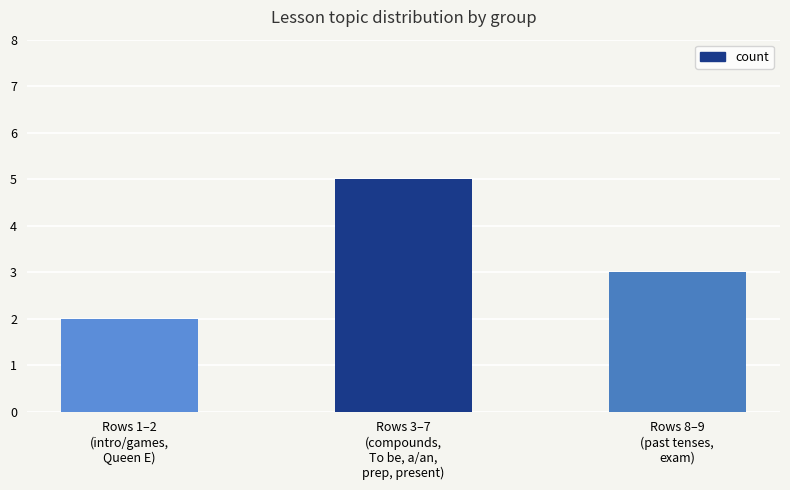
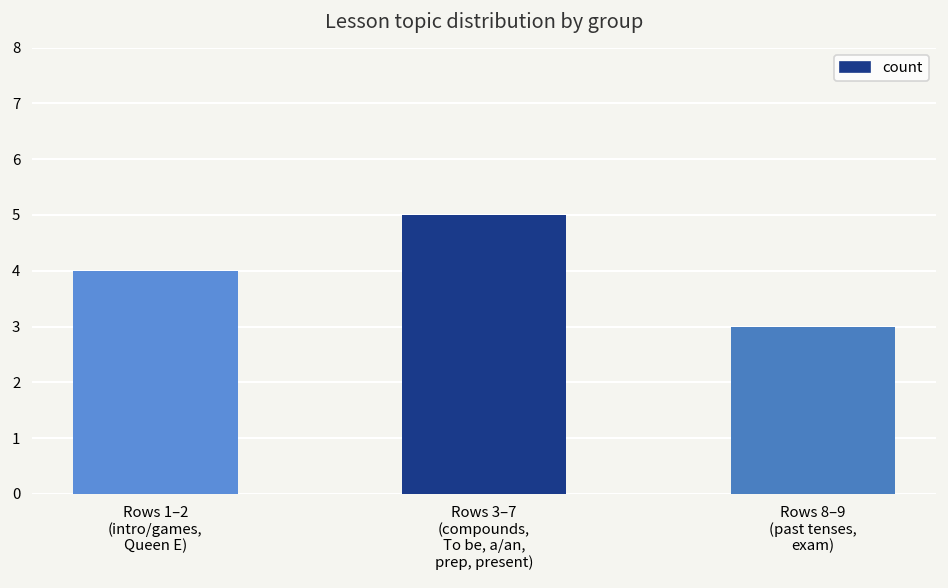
Rows 1–2 (intro/games, Queen E): 2 -> 4
